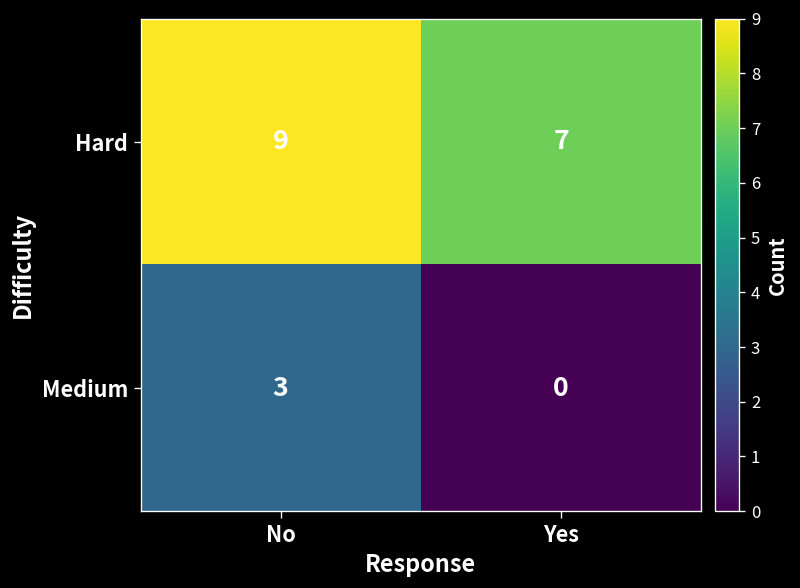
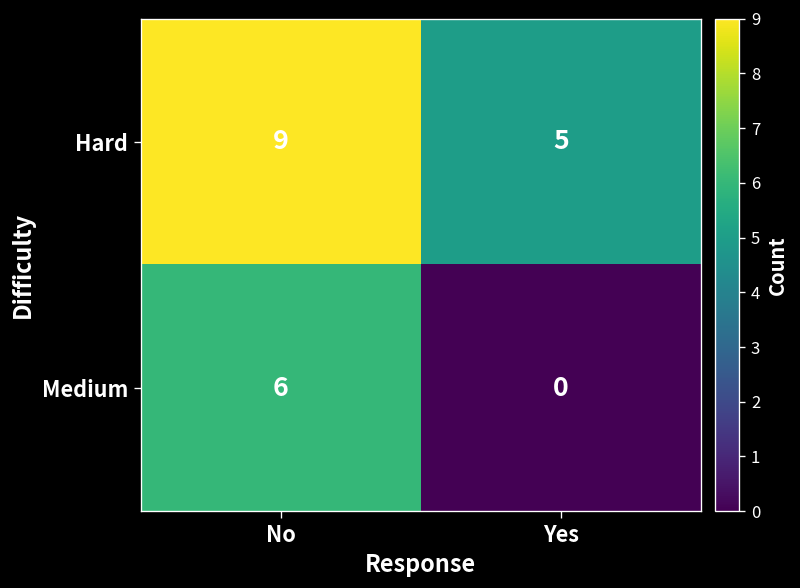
Hard, Yes: 7 -> 5
Medium, No: 3 -> 6
